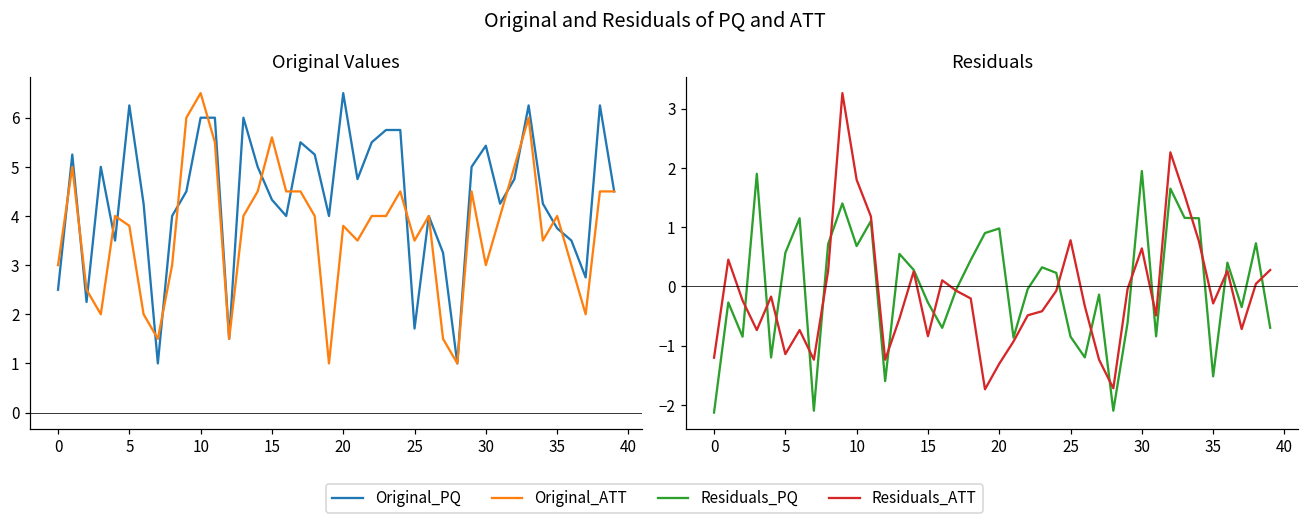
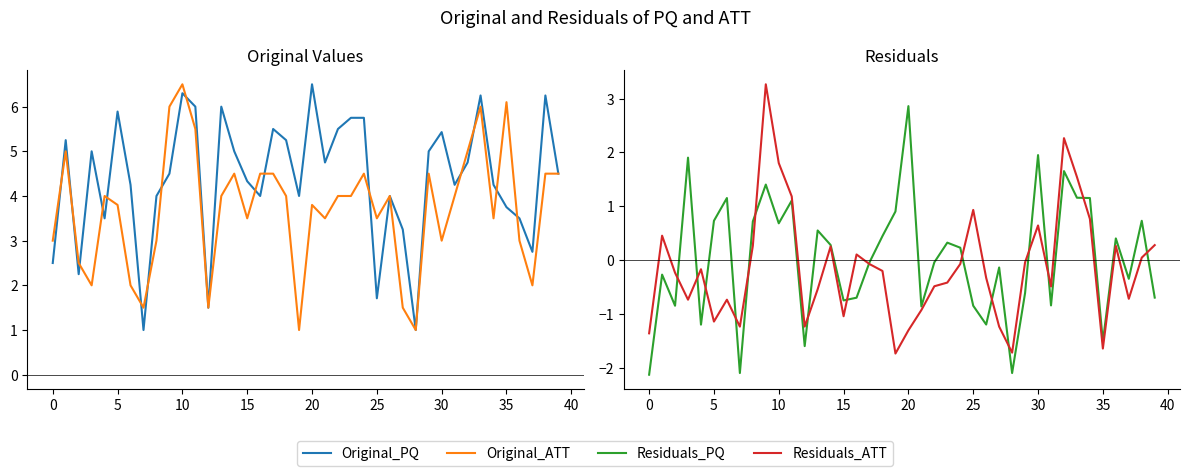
Original Values, Original_PQ, 5: 6.3 -> 5.9
Original Values, Original_PQ, 10: 6.0 -> 6.3
Original Values, Original_ATT, 15: 5.6 -> 3.5
Original Values, Original_ATT, 35: 4.0 -> 6.1
Residuals, Residuals_ATT, 0: -1.2 -> -1.4
Residuals, Residuals_PQ, 5: 0.6 -> 0.7
Residuals, Residuals_PQ, 15: -0.3 -> -0.7
Residuals, Residuals_ATT, 15: -0.8 -> -1.0
Residuals, Residuals_PQ, 20: 1.0 -> 2.9
Residuals, Residuals_ATT, 25: 0.8 -> 0.9
Residuals, Residuals_ATT, 35: -0.3 -> -1.6
